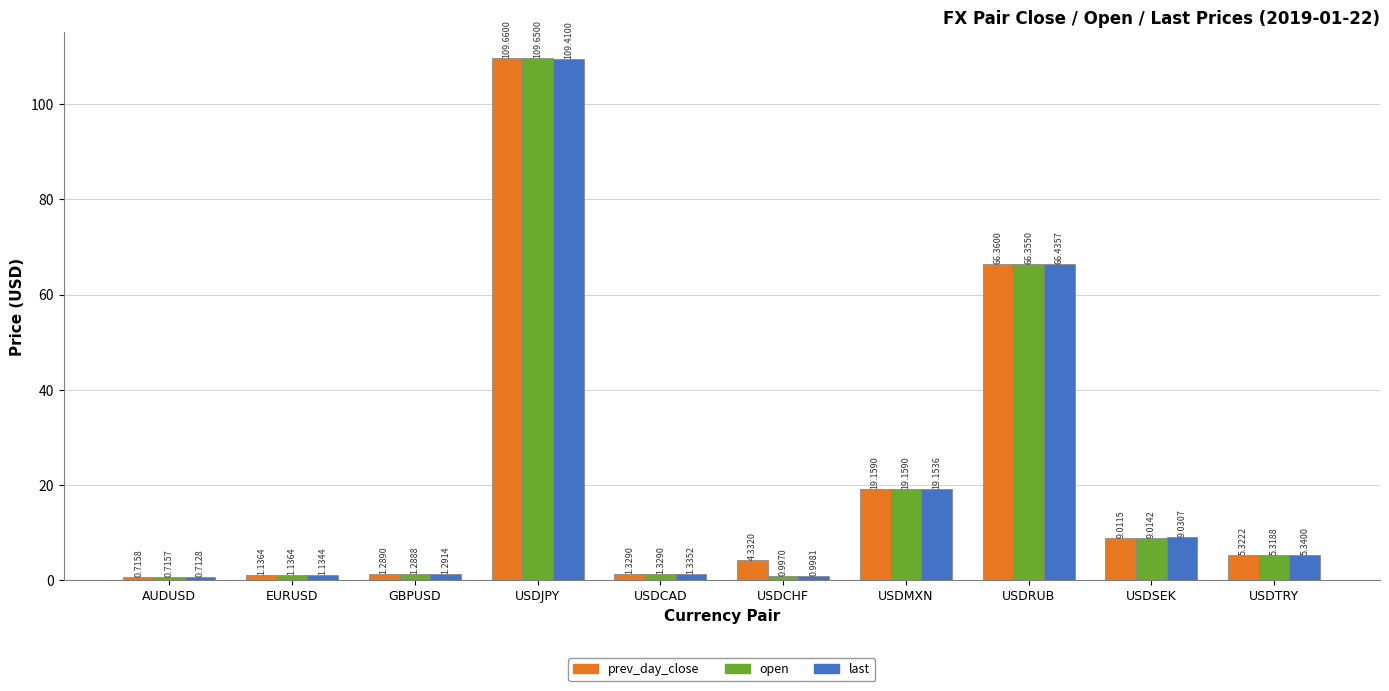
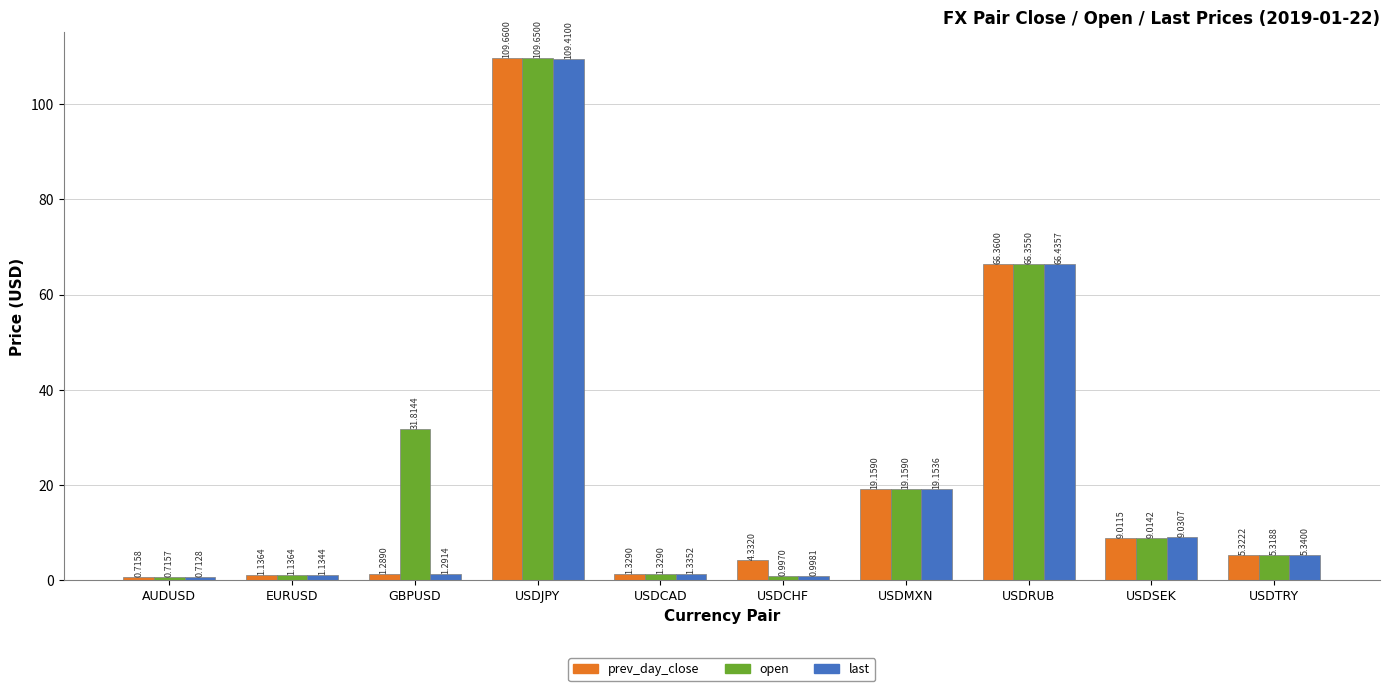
open, GBPUSD: 1.2888 -> 31.8144
